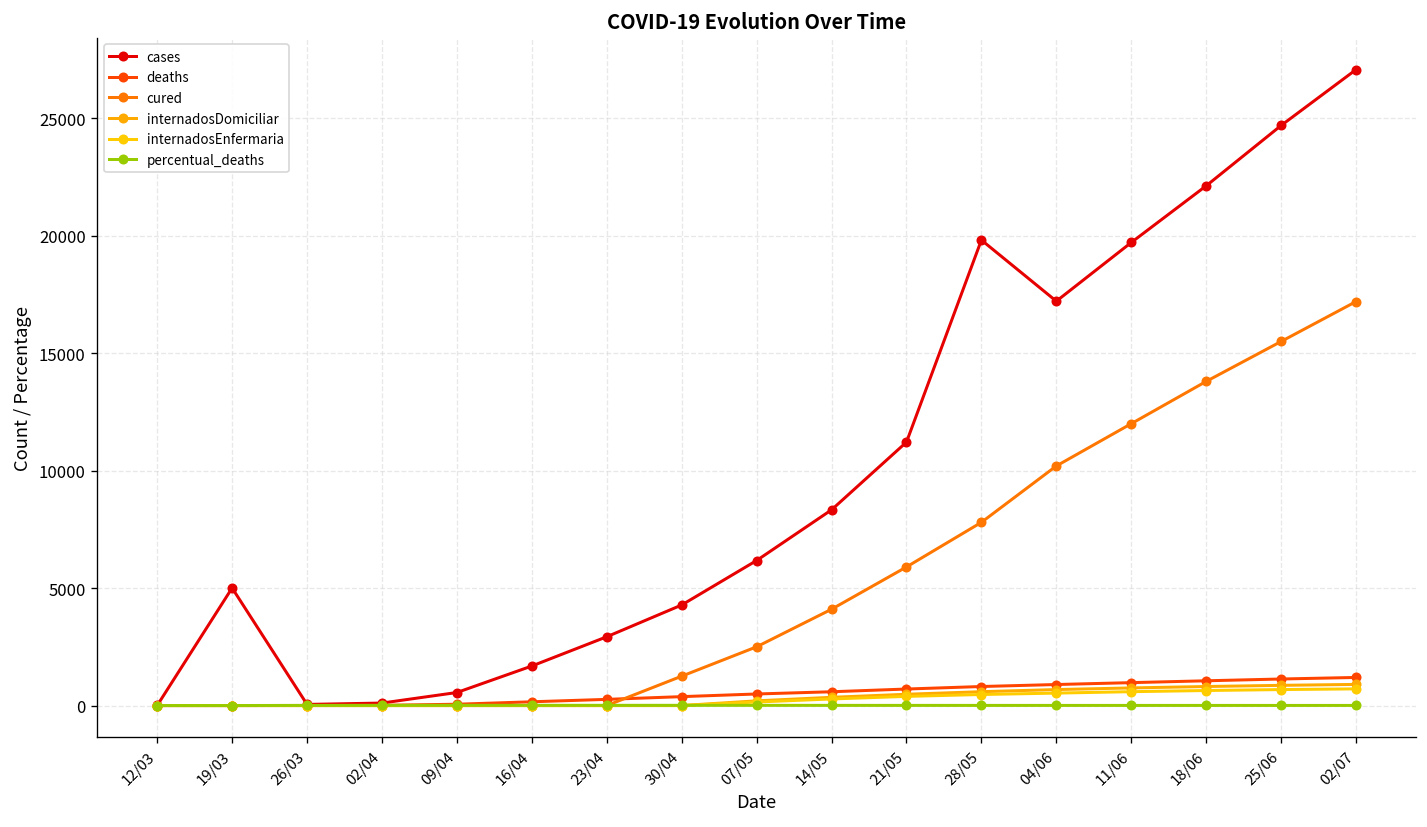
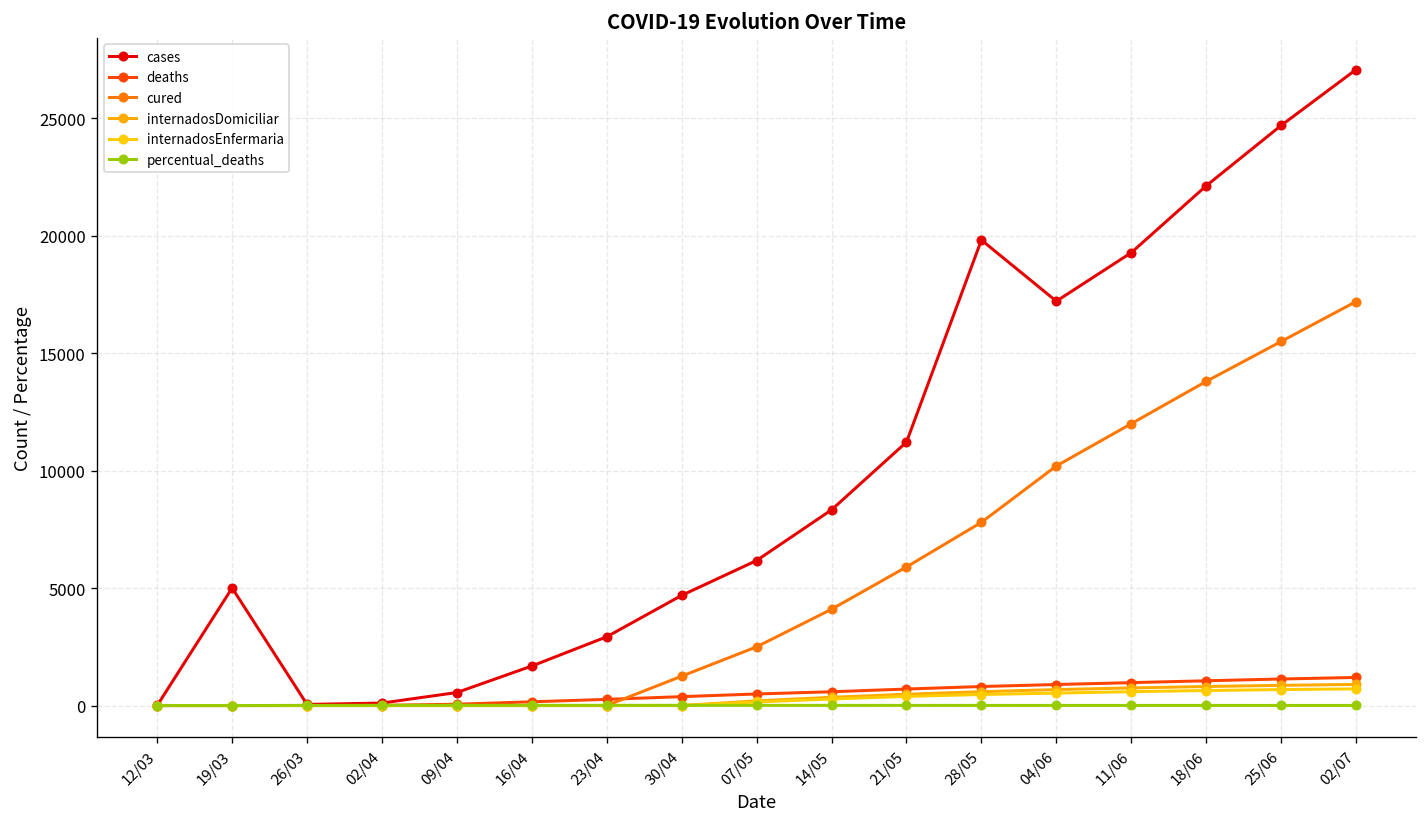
cases, 30/04: 4300 -> 4700
cases, 11/06: 19700 -> 19300
